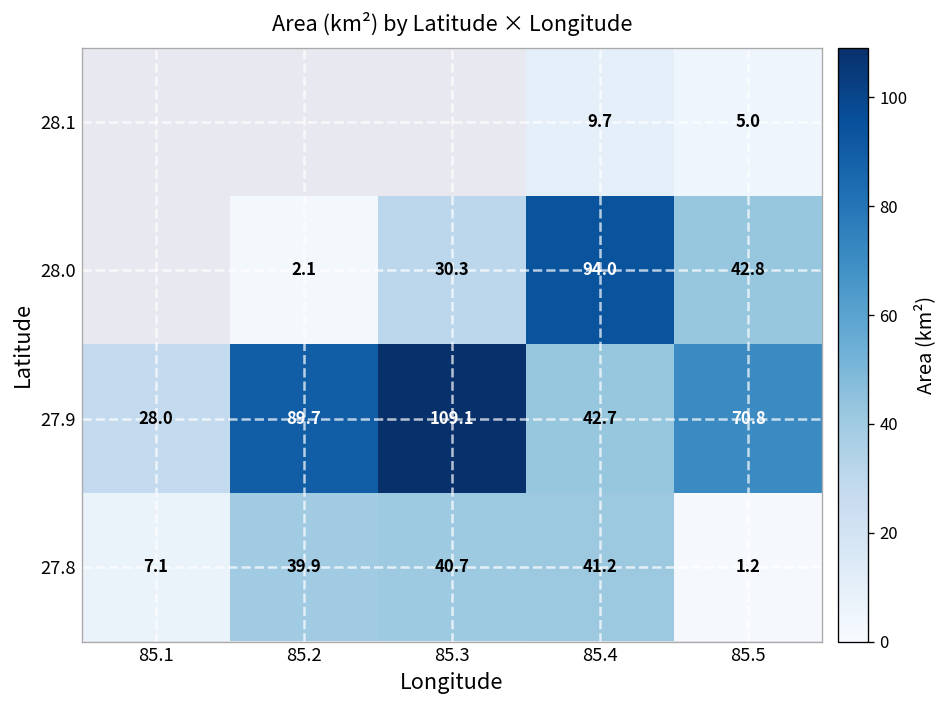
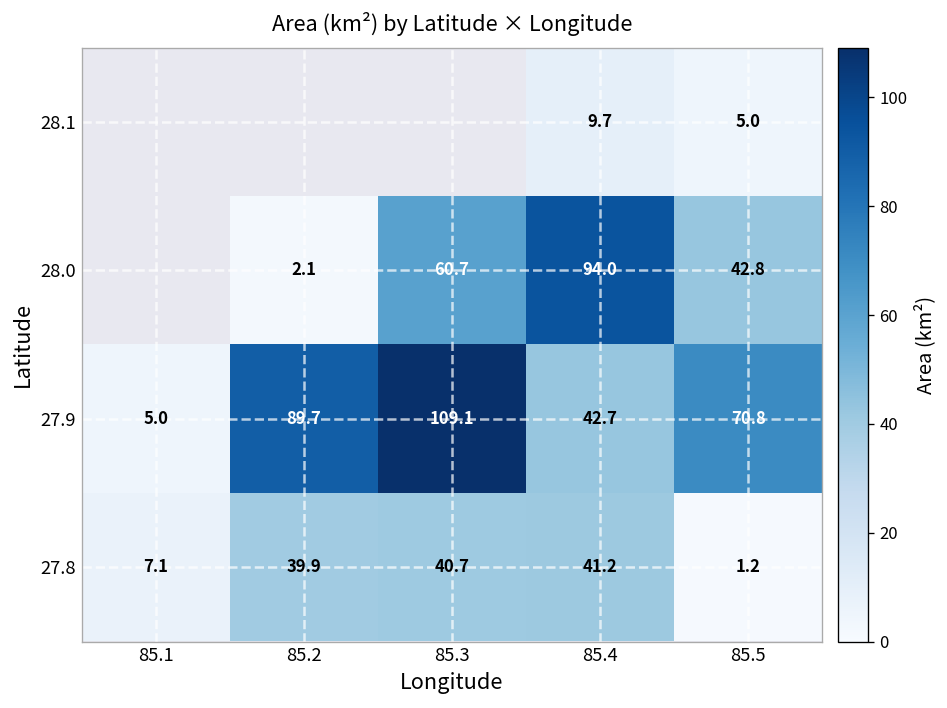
28.0, 85.3: 30.3 -> 60.7
27.9, 85.1: 28.0 -> 5.0
